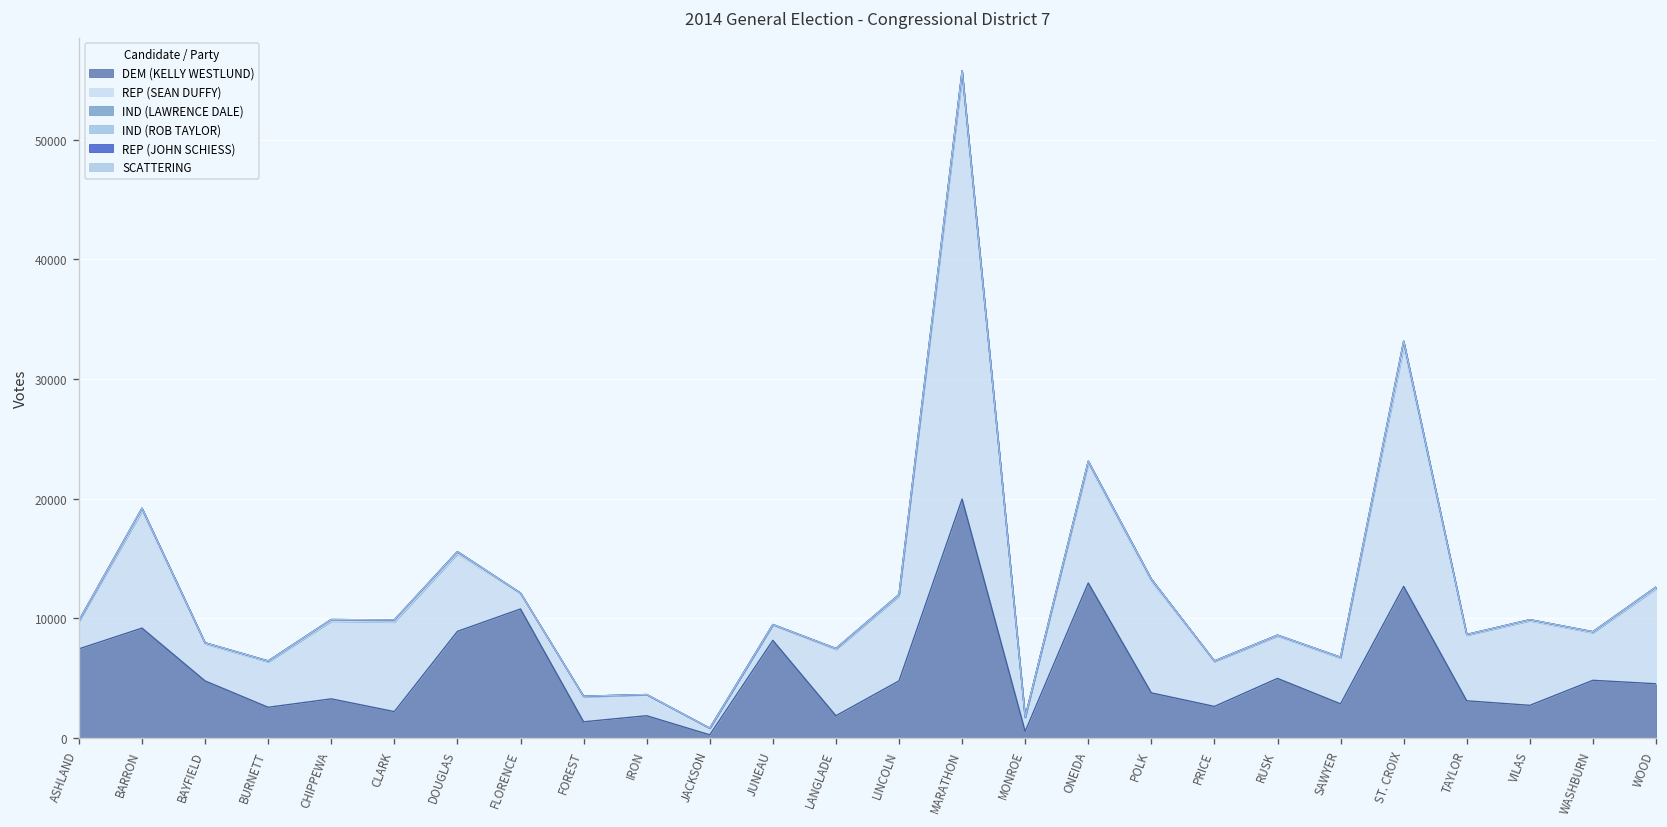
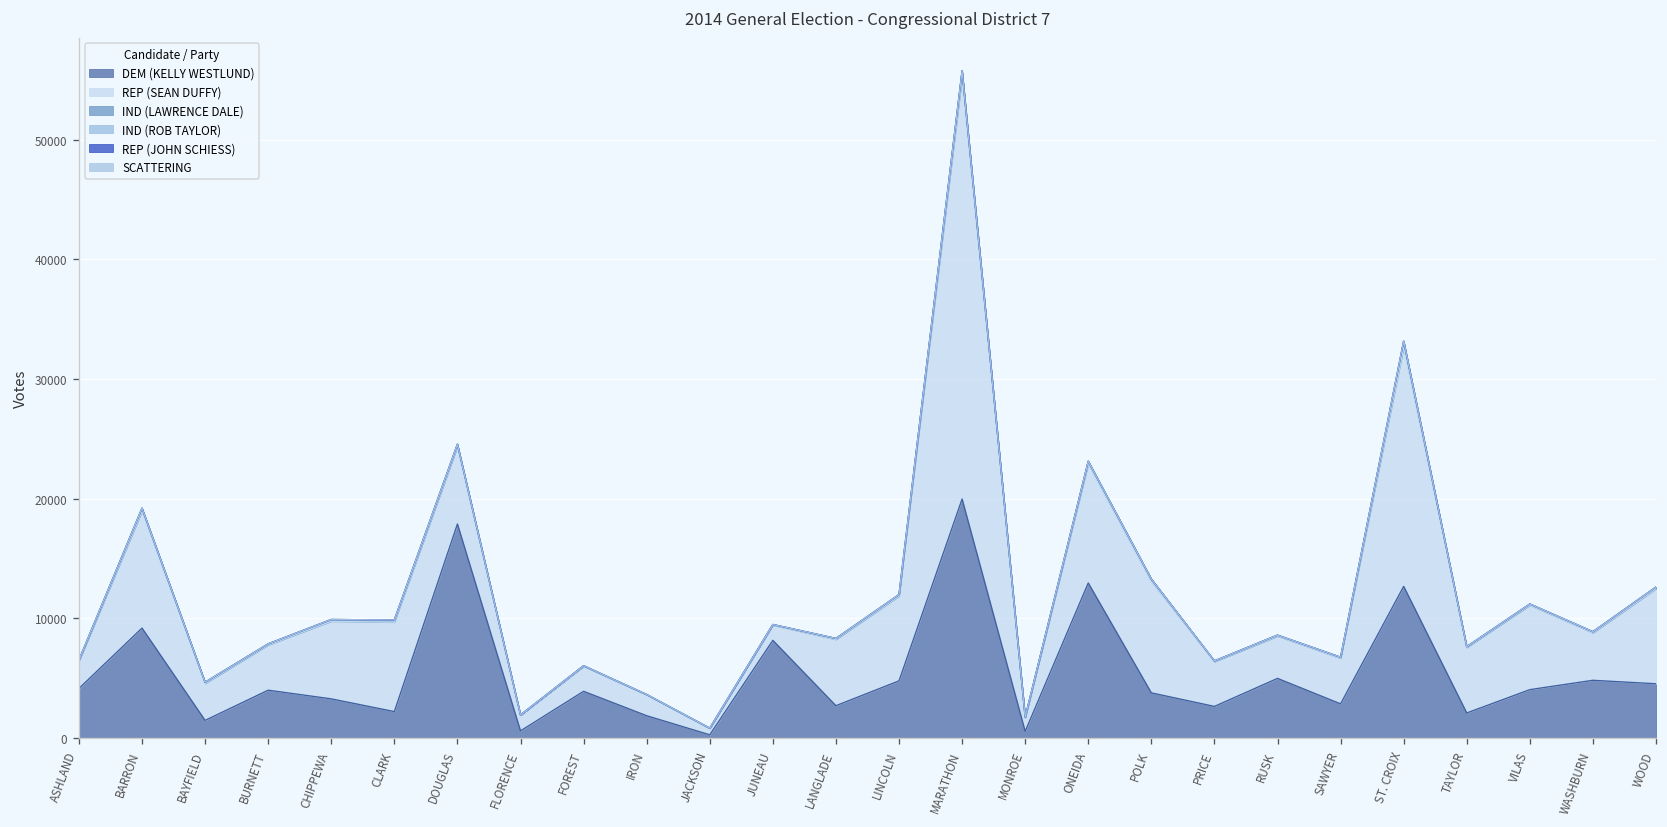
DEM (KELLY WESTLUND), ASHLAND: 7000 -> 4000
DEM (KELLY WESTLUND), BAYFIELD: 5000 -> 1000
DEM (KELLY WESTLUND), BURNETT: 3000 -> 4000
DEM (KELLY WESTLUND), DOUGLAS: 9000 -> 18000
DEM (KELLY WESTLUND), FLORENCE: 11000 -> 1000
DEM (KELLY WESTLUND), FOREST: 1000 -> 4000
DEM (KELLY WESTLUND), LANGLADE: 2000 -> 3000
DEM (KELLY WESTLUND), TAYLOR: 3000 -> 2000
DEM (KELLY WESTLUND), VILAS: 3000 -> 4000
